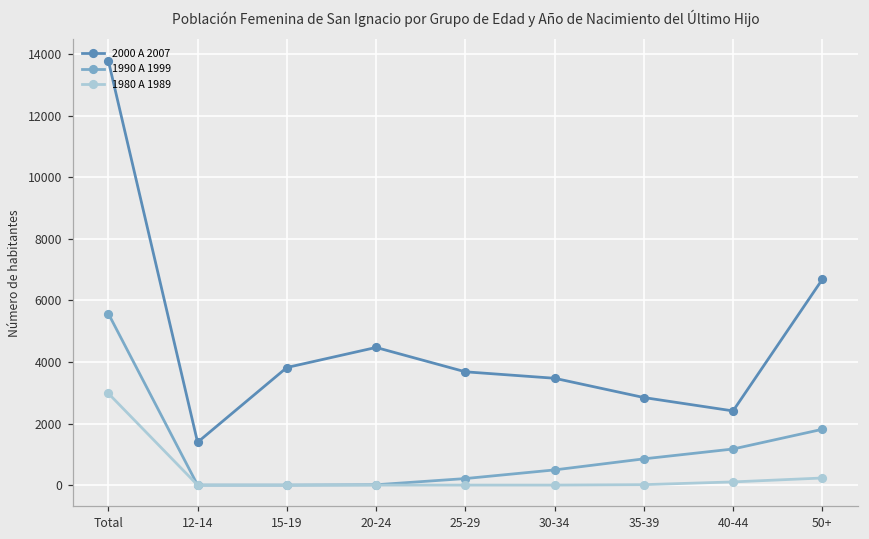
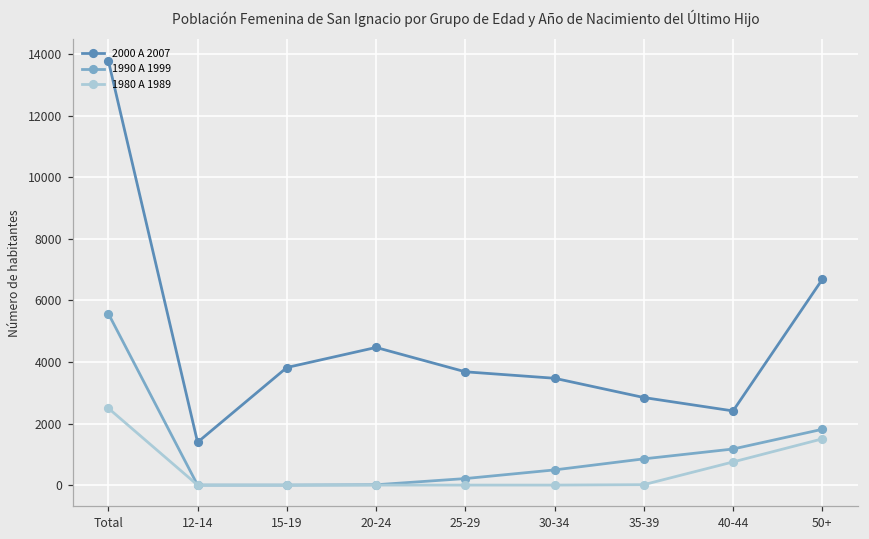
1980 A 1989, Total: 3000 -> 2500
1980 A 1989, 40-44: 100 -> 800
1980 A 1989, 50+: 200 -> 1500
